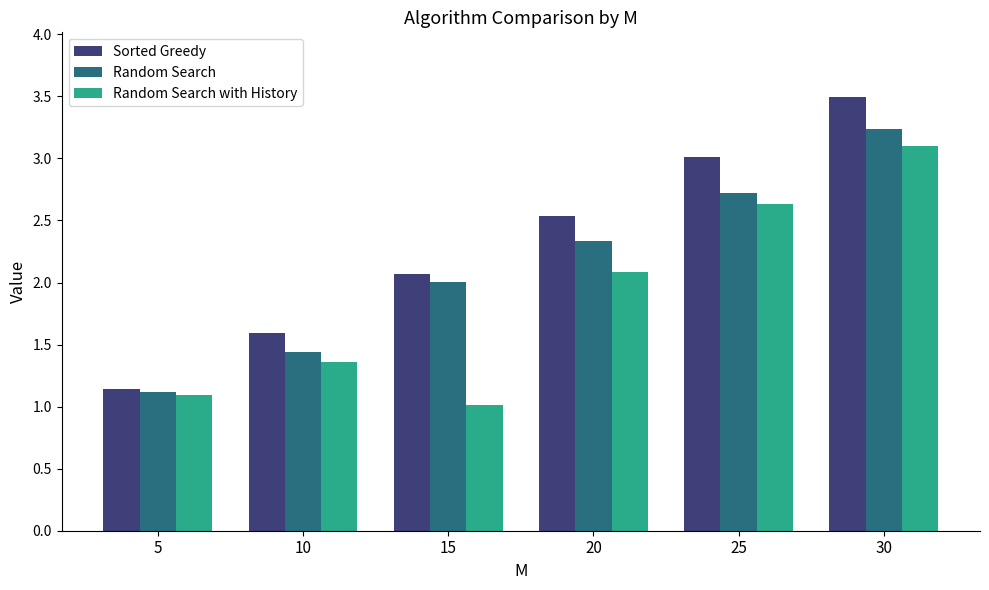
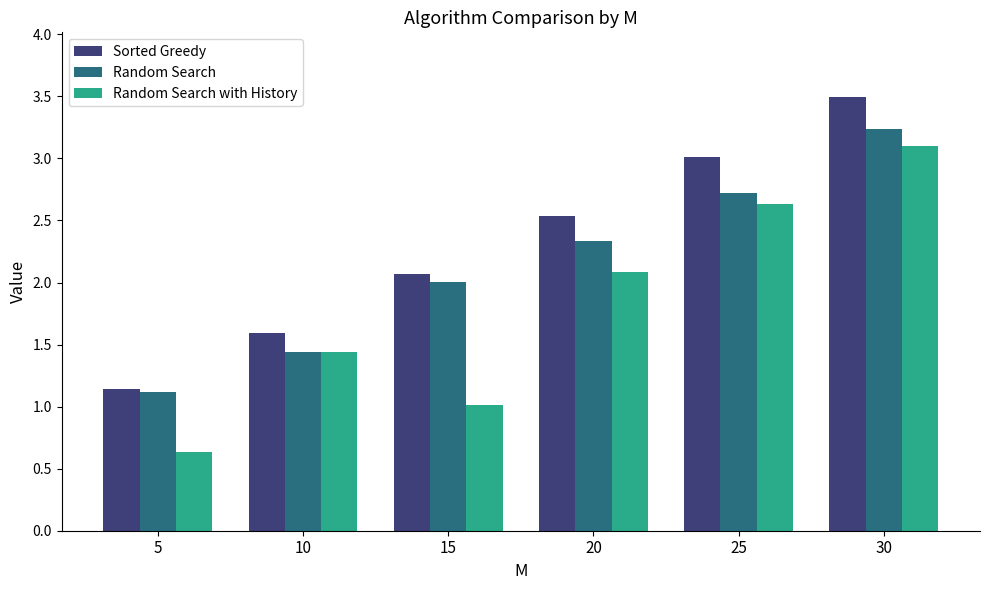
Random Search with History, 5: 1.09 -> 0.63
Random Search with History, 10: 1.36 -> 1.44
